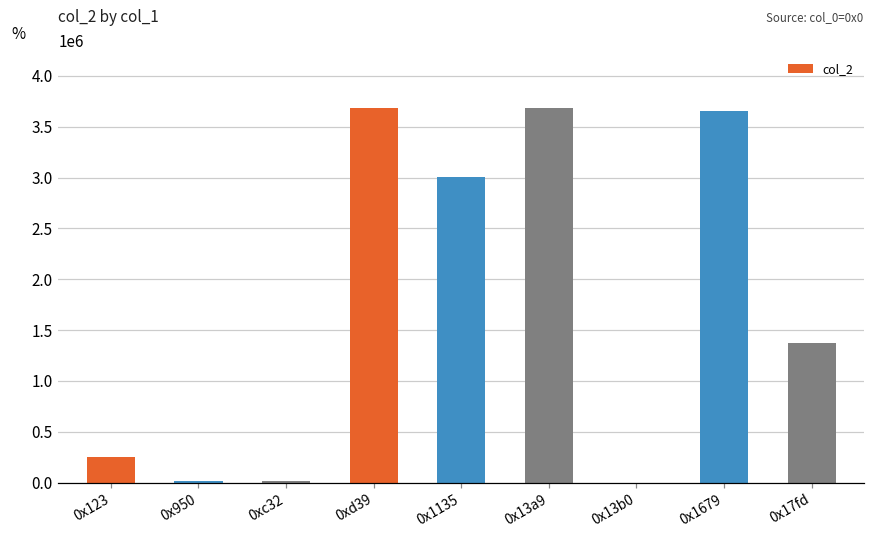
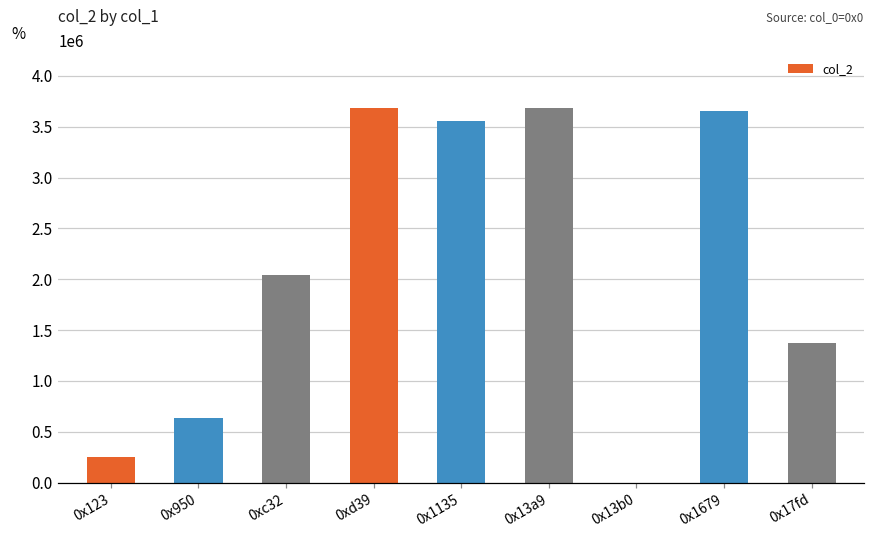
0x950: 0 -> 600000
0xc32: 0 -> 2000000
0x1135: 3000000 -> 3600000
